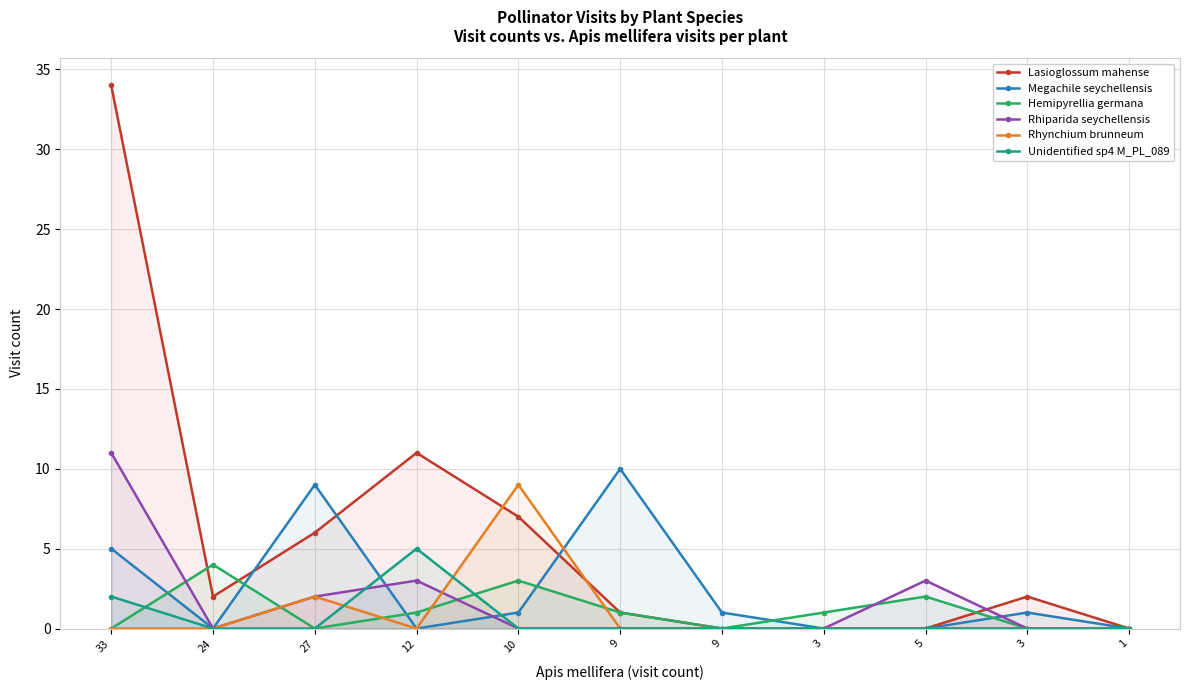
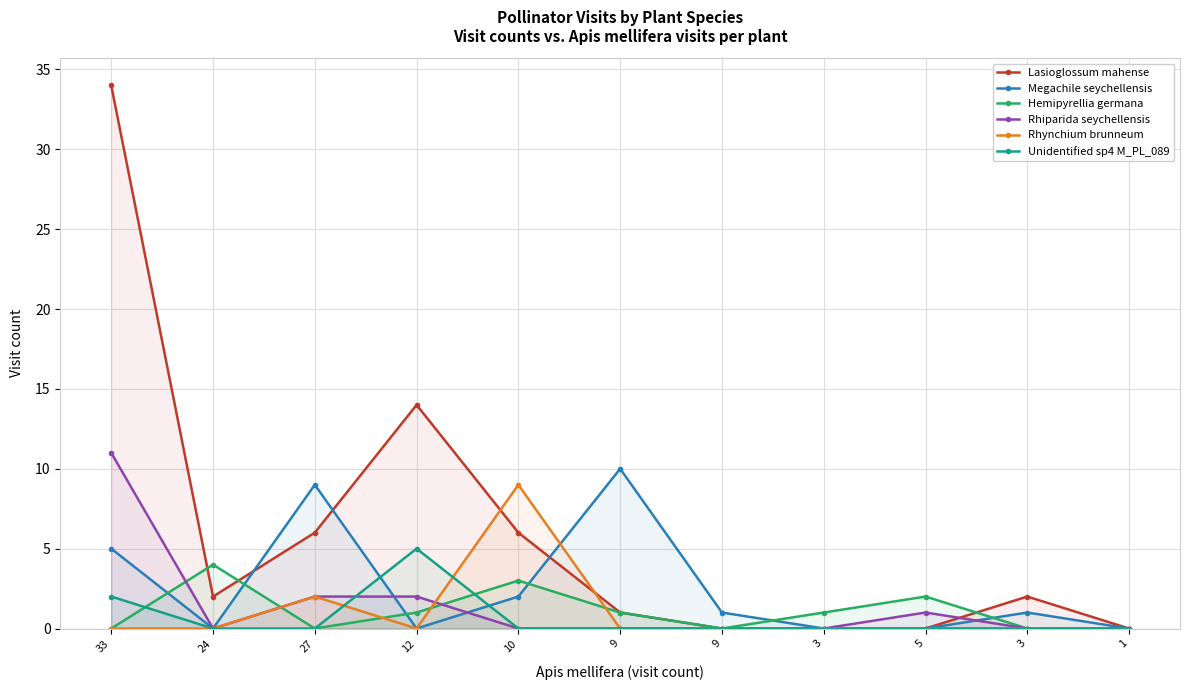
Lasioglossum mahense, 12: 11 -> 14
Rhiparida seychellensis, 12: 3 -> 2
Lasioglossum mahense, 10: 7 -> 6
Megachile seychellensis, 10: 1 -> 2
Rhiparida seychellensis, 5: 3 -> 1
